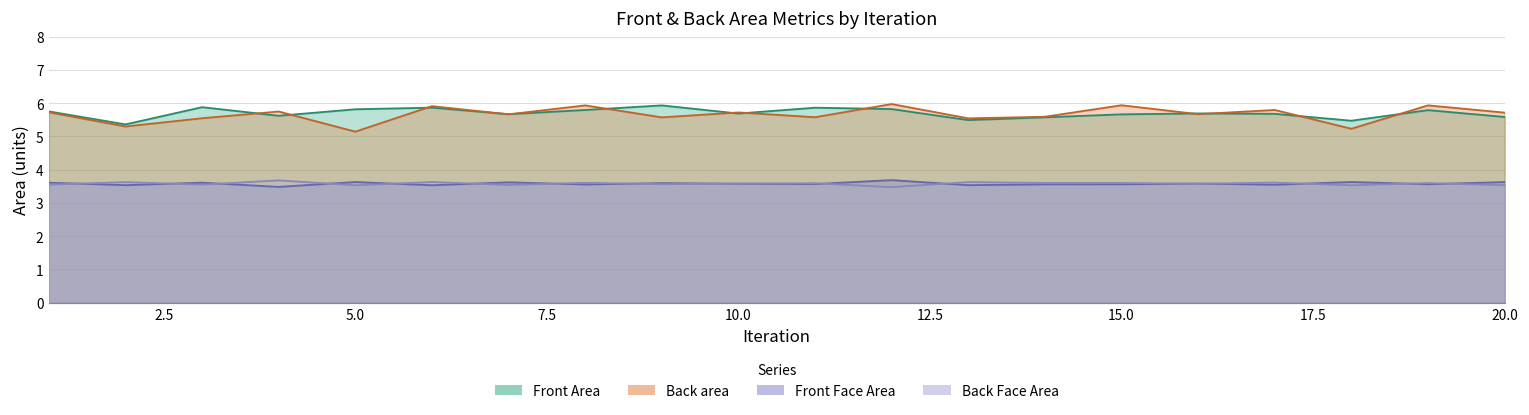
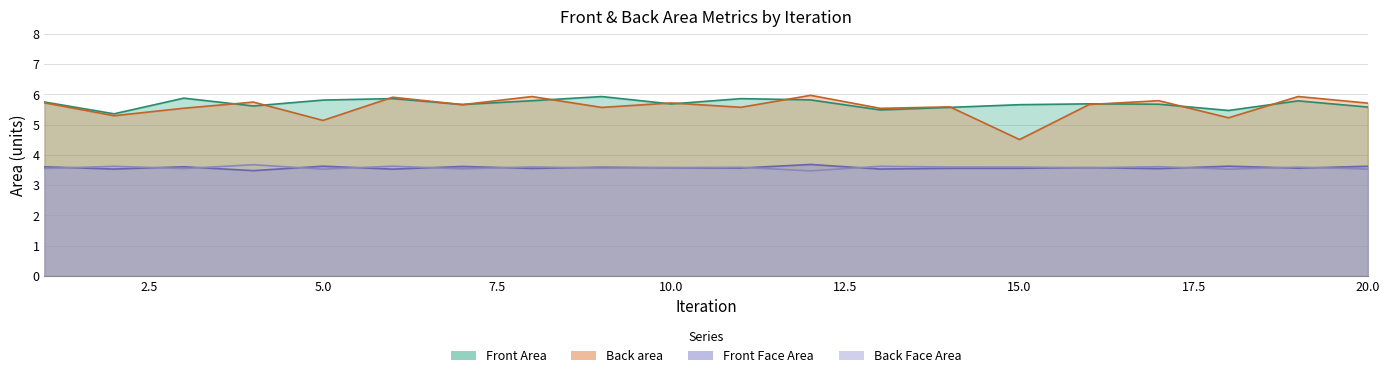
Back area, 15.0: 5.9 -> 4.5
